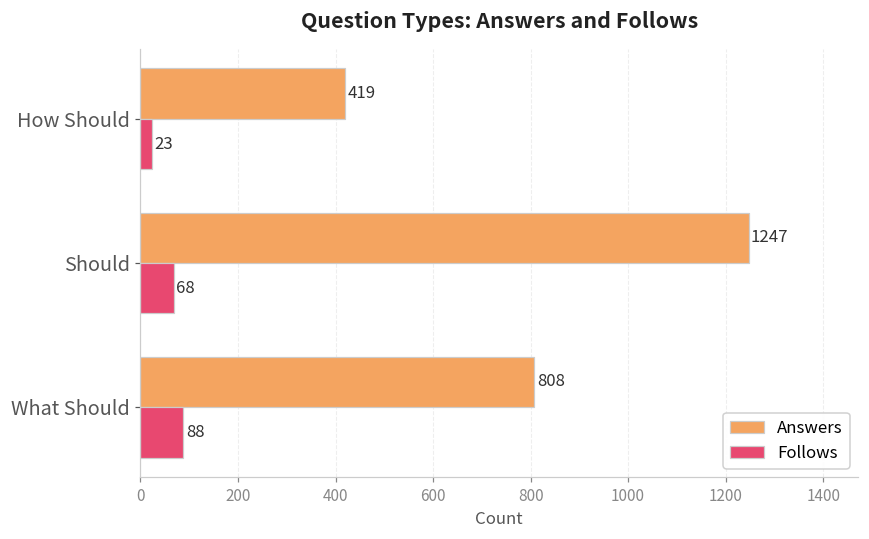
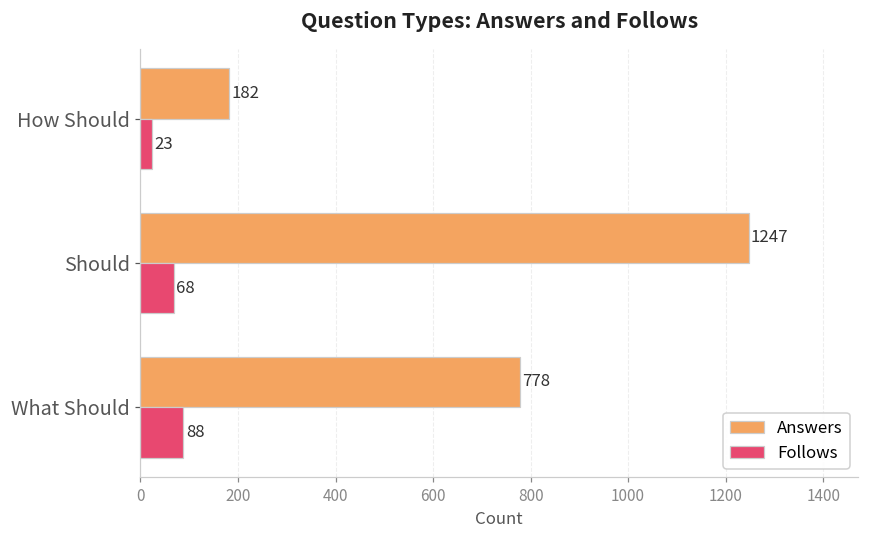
Answers, How Should: 419 -> 182
Answers, What Should: 808 -> 778
